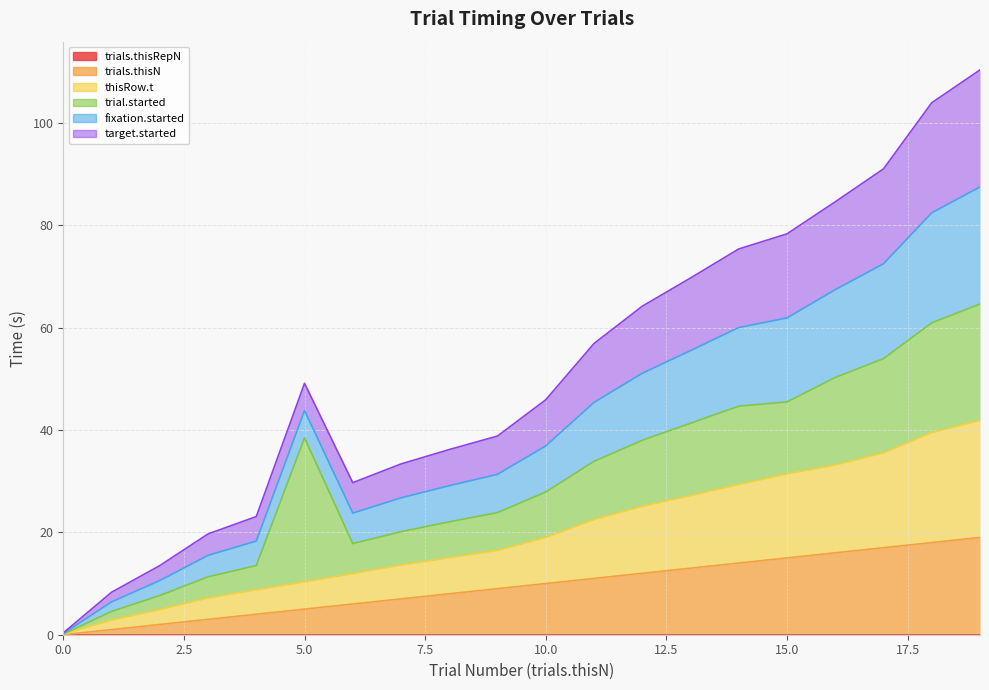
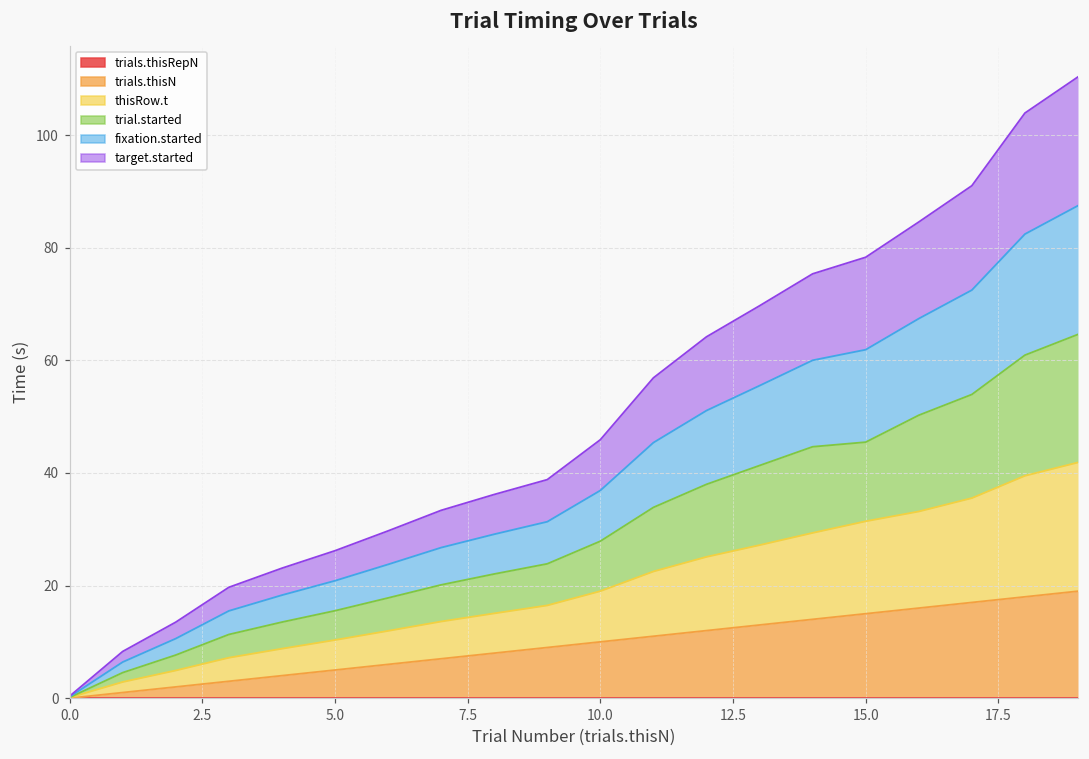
trial.started, 5.0: 28 -> 5
